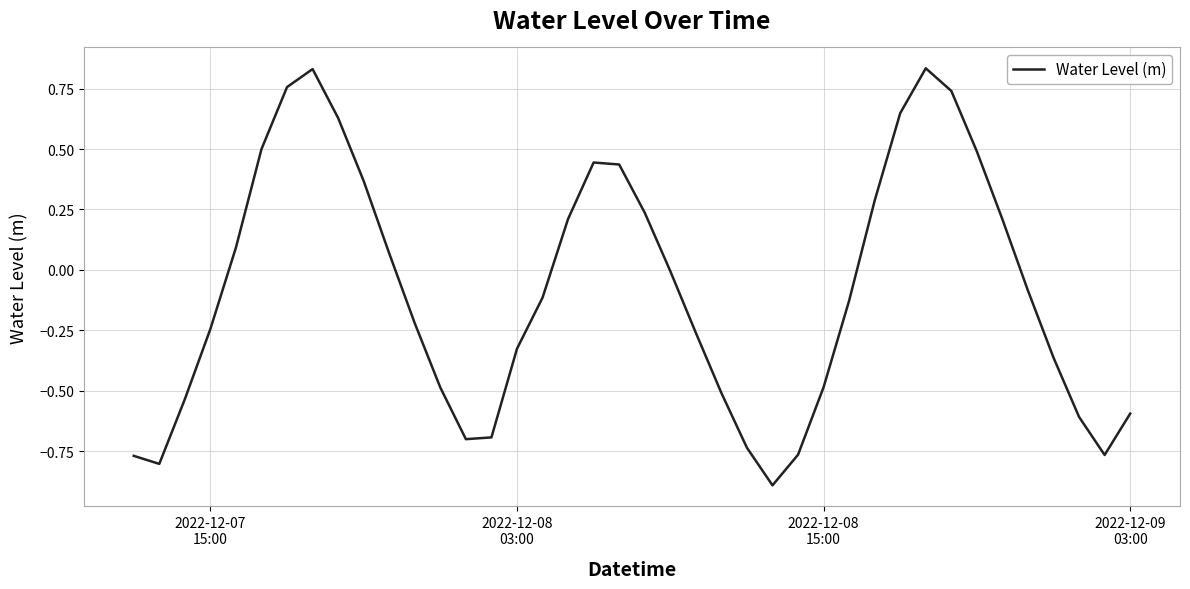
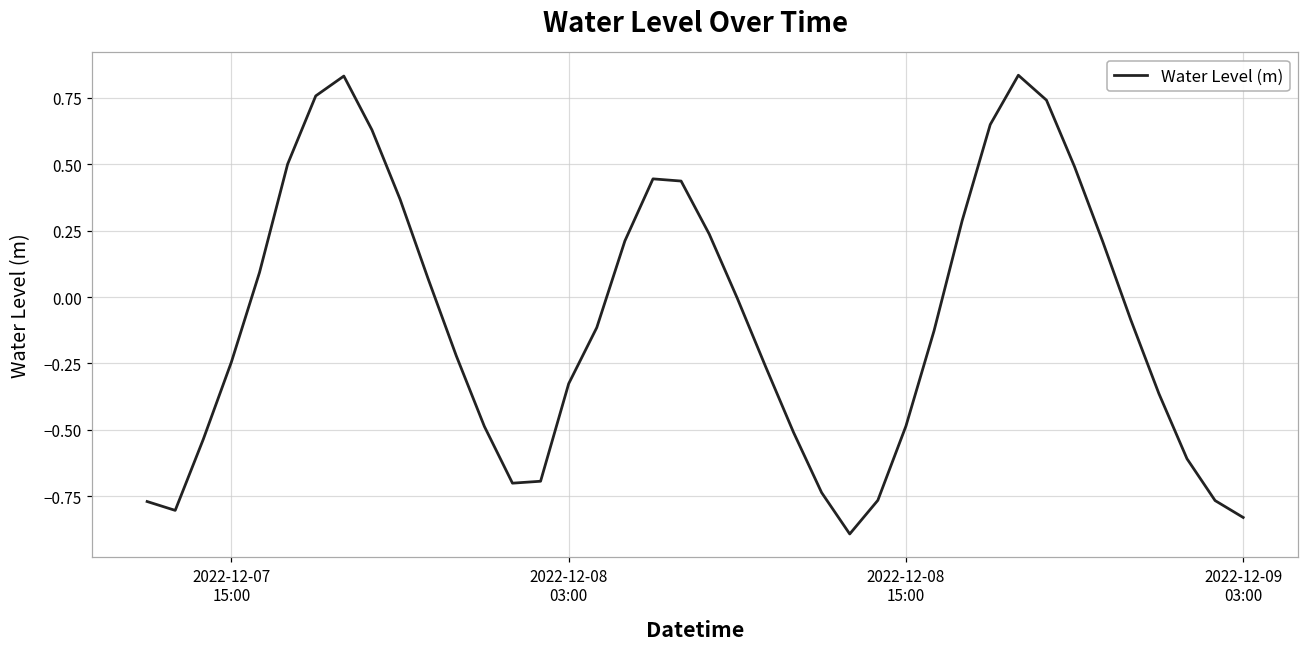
2022-12-09 03:00: -0.59 -> -0.83
